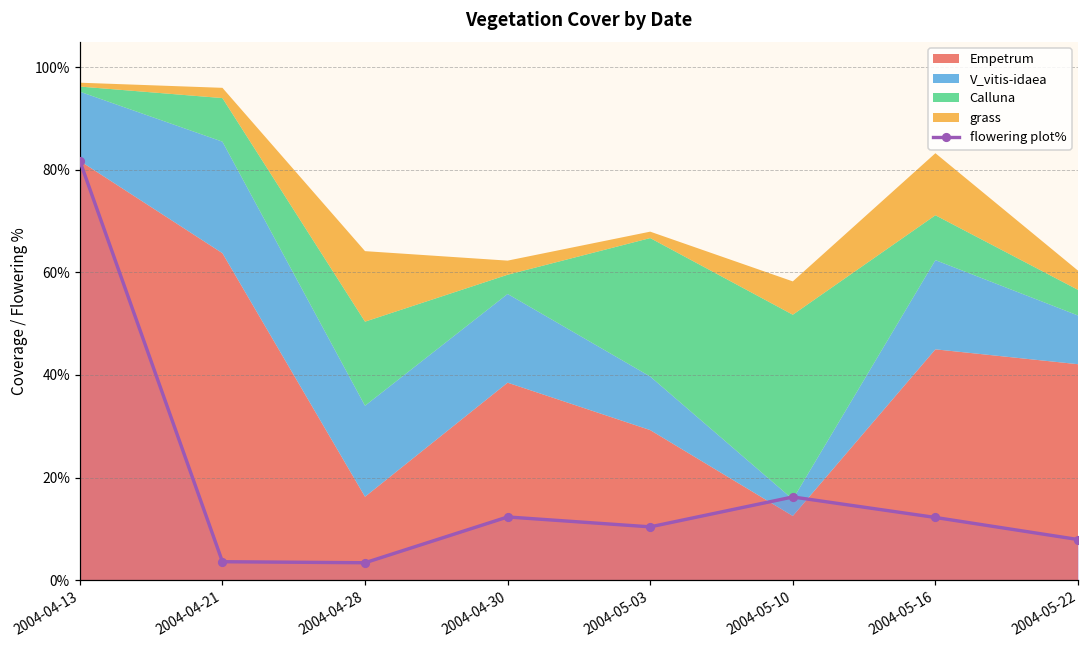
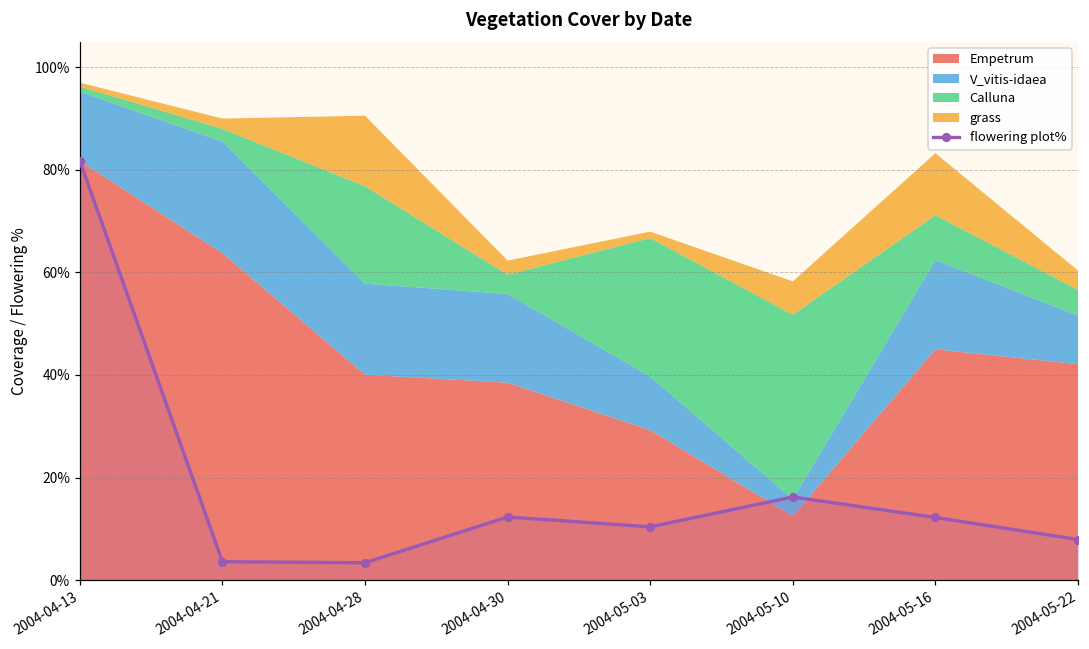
Calluna, 2004-04-21: 9% -> 3%
Empetrum, 2004-04-28: 16% -> 40%
Calluna, 2004-04-28: 16% -> 19%
